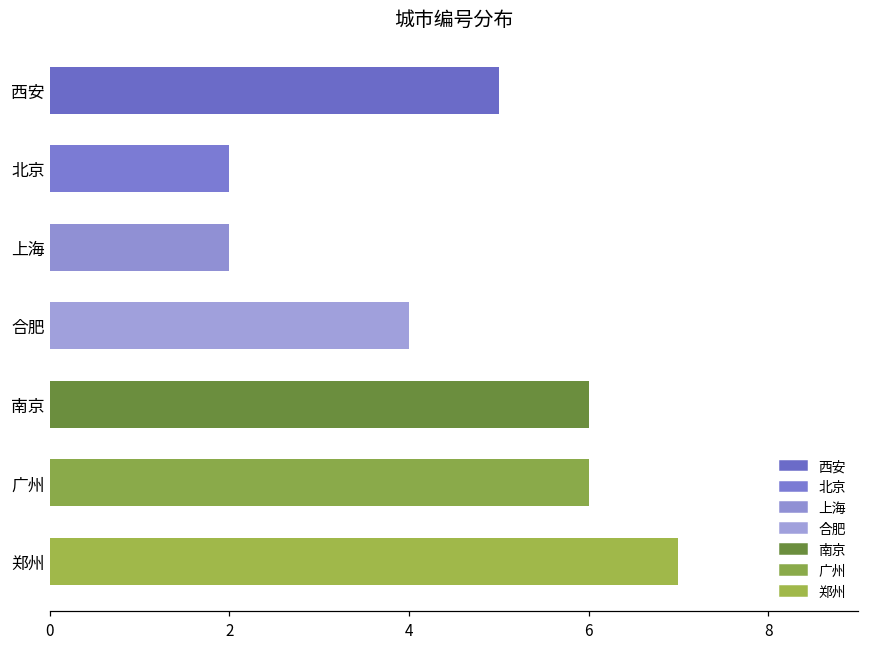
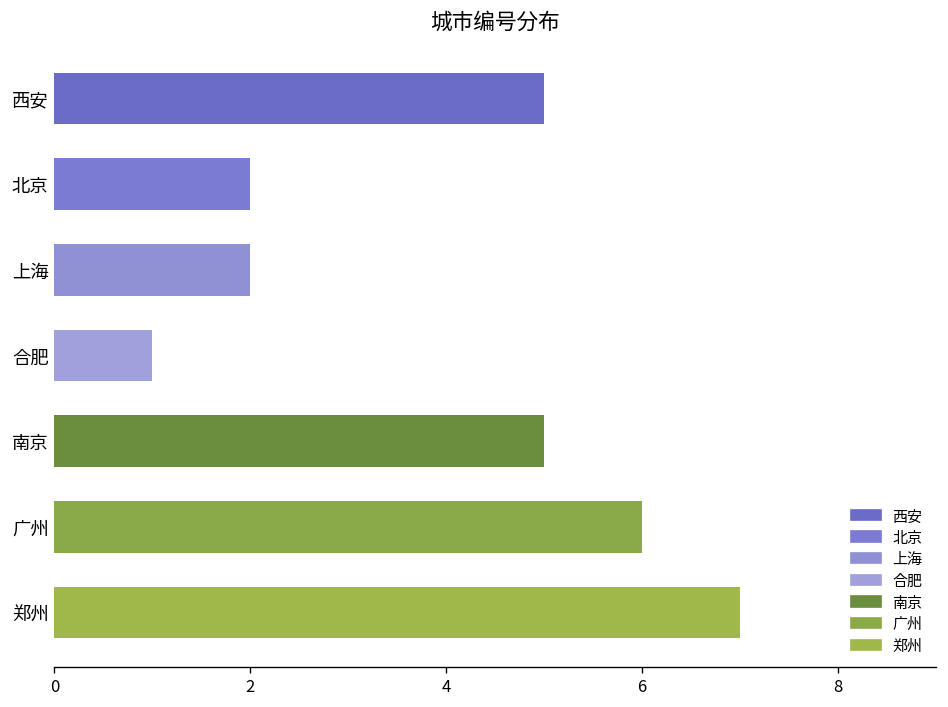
合肥: 4 -> 1
南京: 6 -> 5
